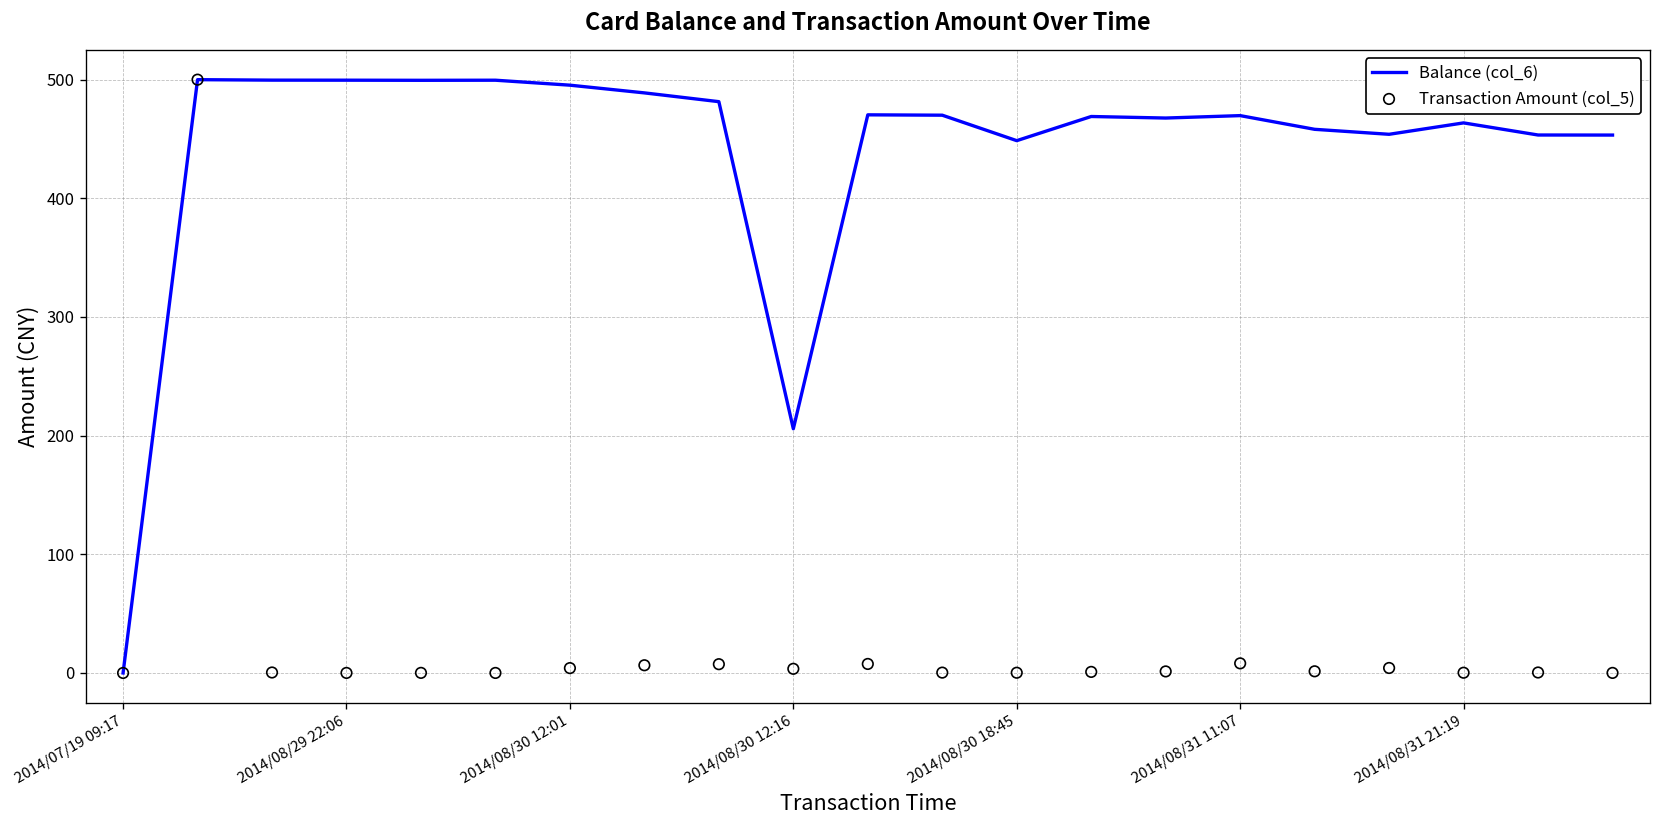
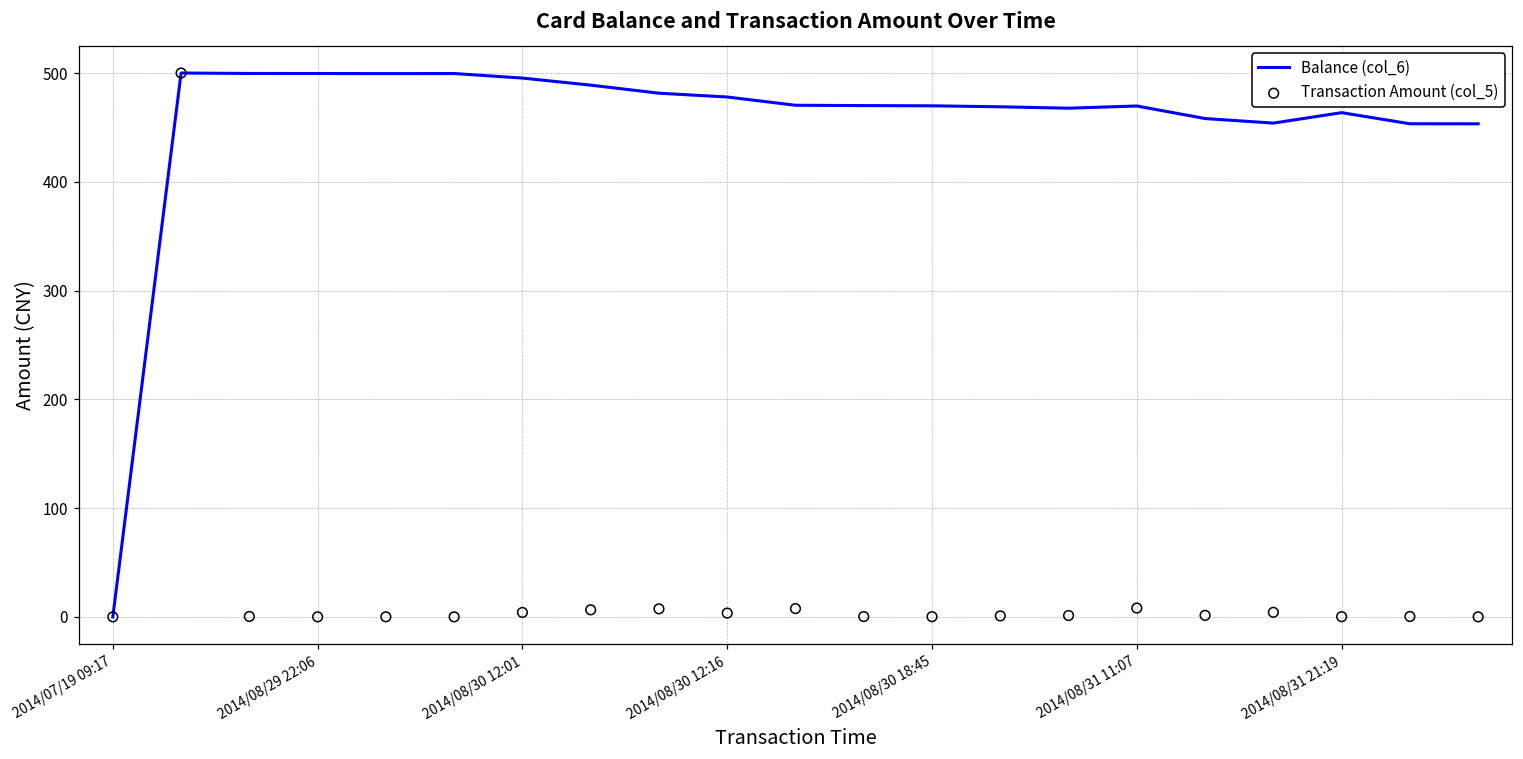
Balance (col_6), 2014/08/30 12:16: 210 -> 480
Balance (col_6), 2014/08/30 18:45: 450 -> 470
